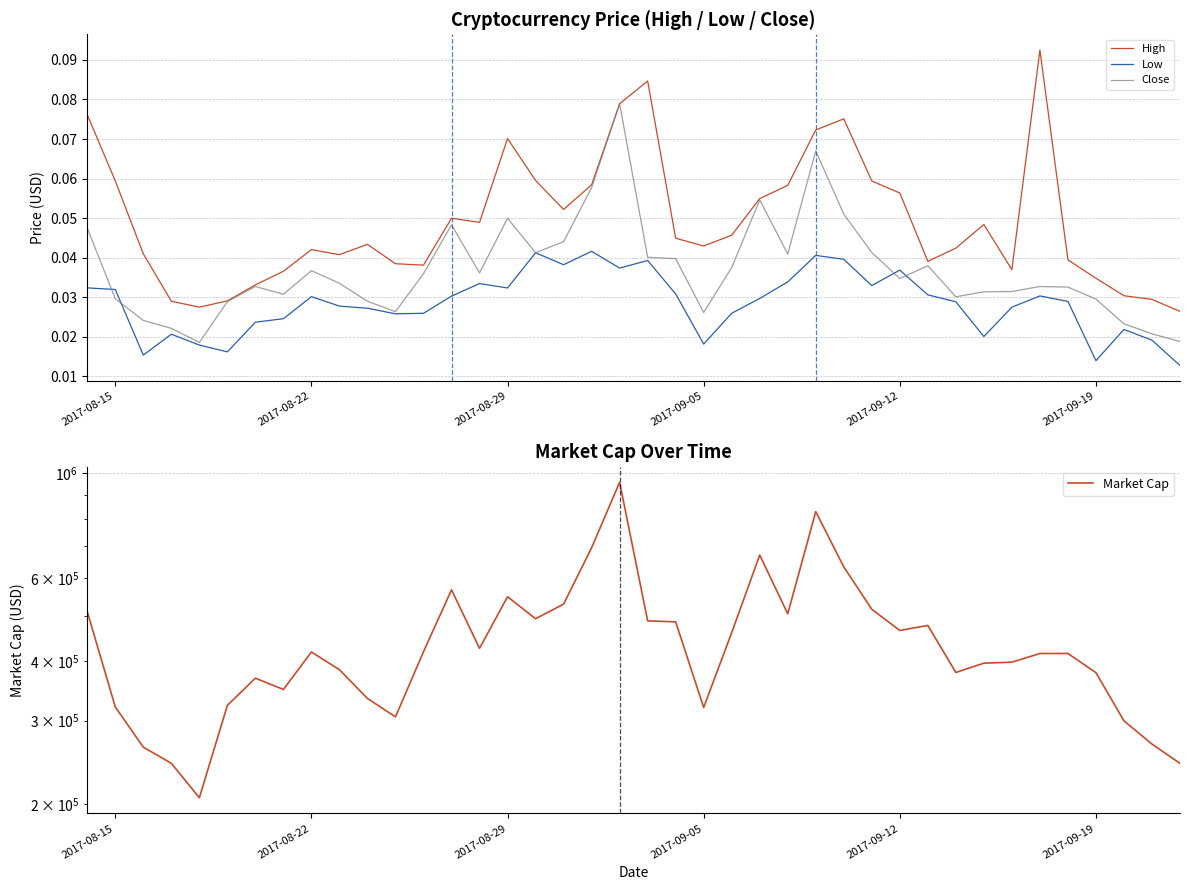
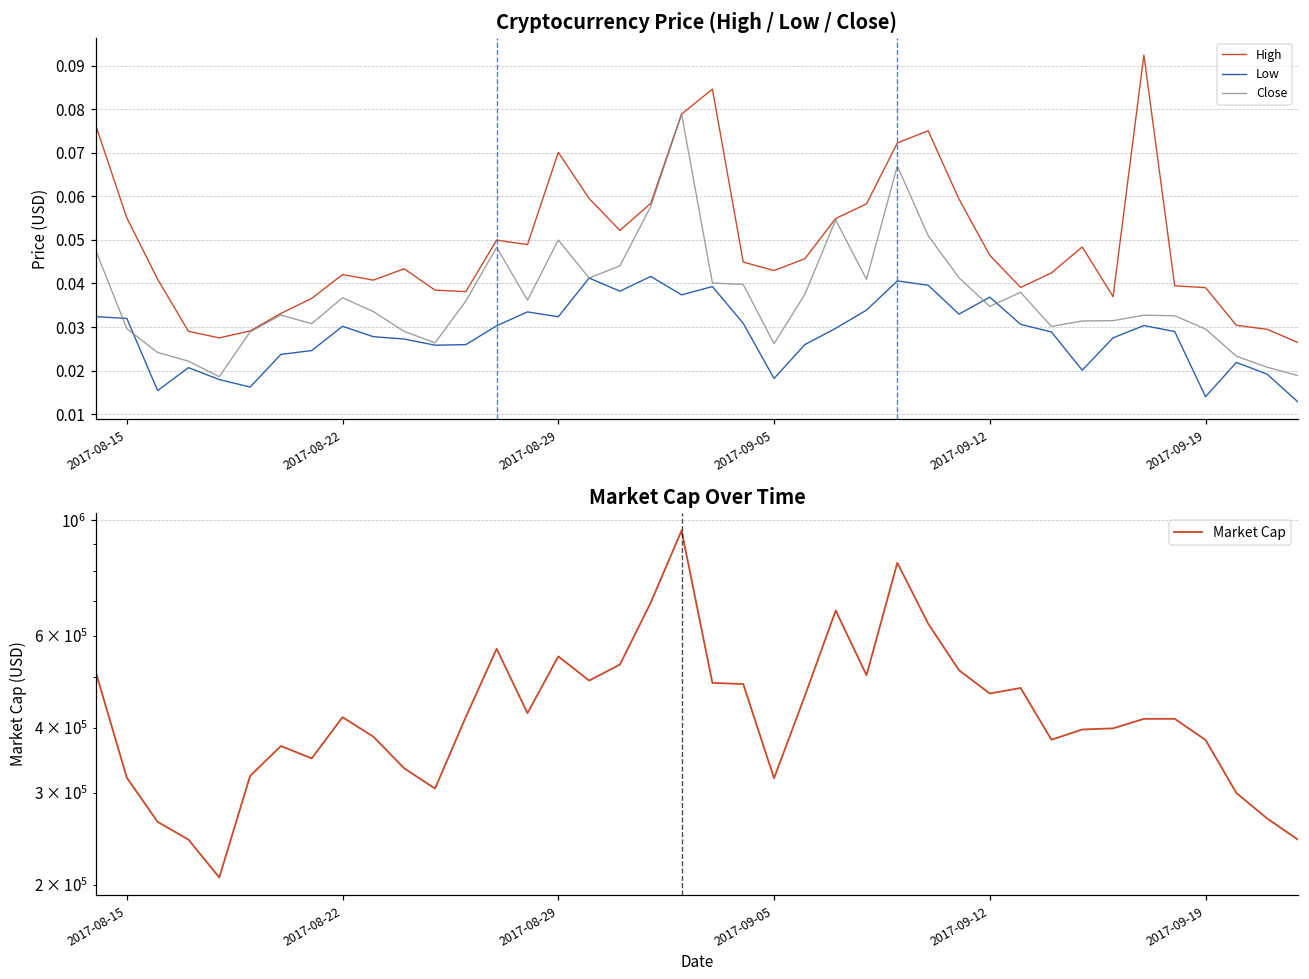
Cryptocurrency Price (High / Low / Close), High, 2017-08-15: 0.059 -> 0.055
Cryptocurrency Price (High / Low / Close), High, 2017-09-12: 0.056 -> 0.046
Cryptocurrency Price (High / Low / Close), High, 2017-09-19: 0.035 -> 0.039
